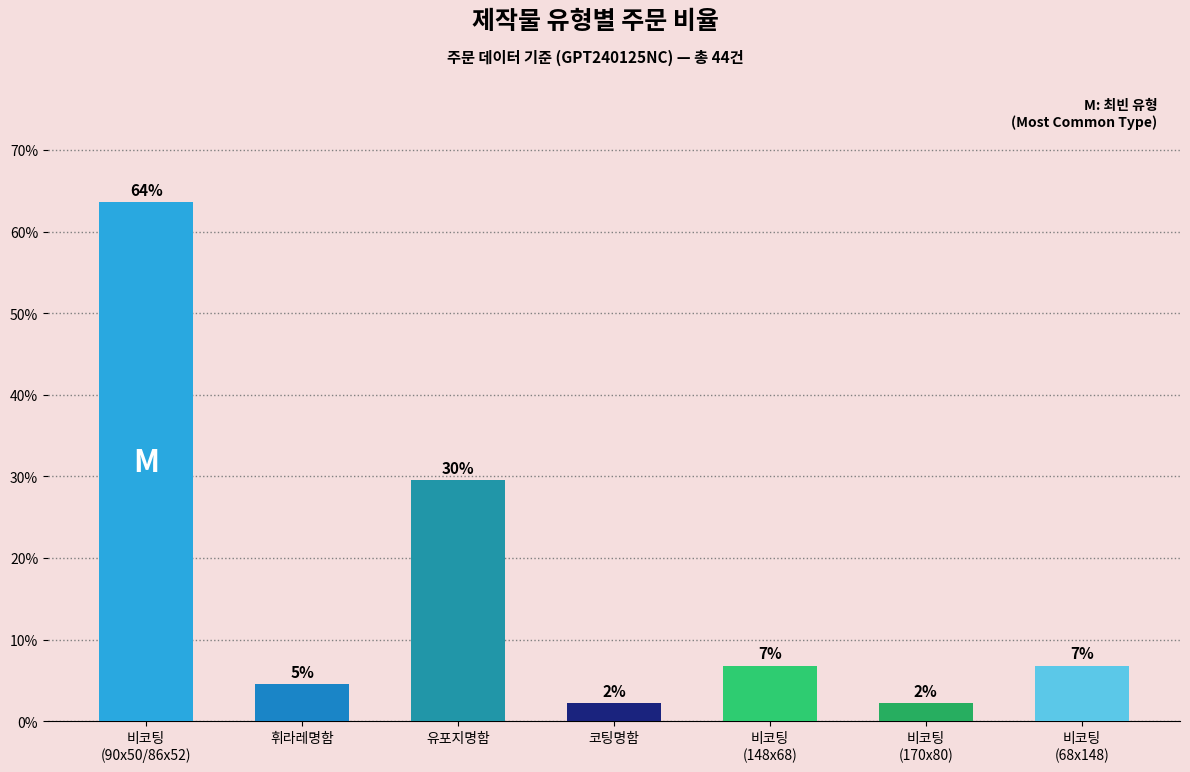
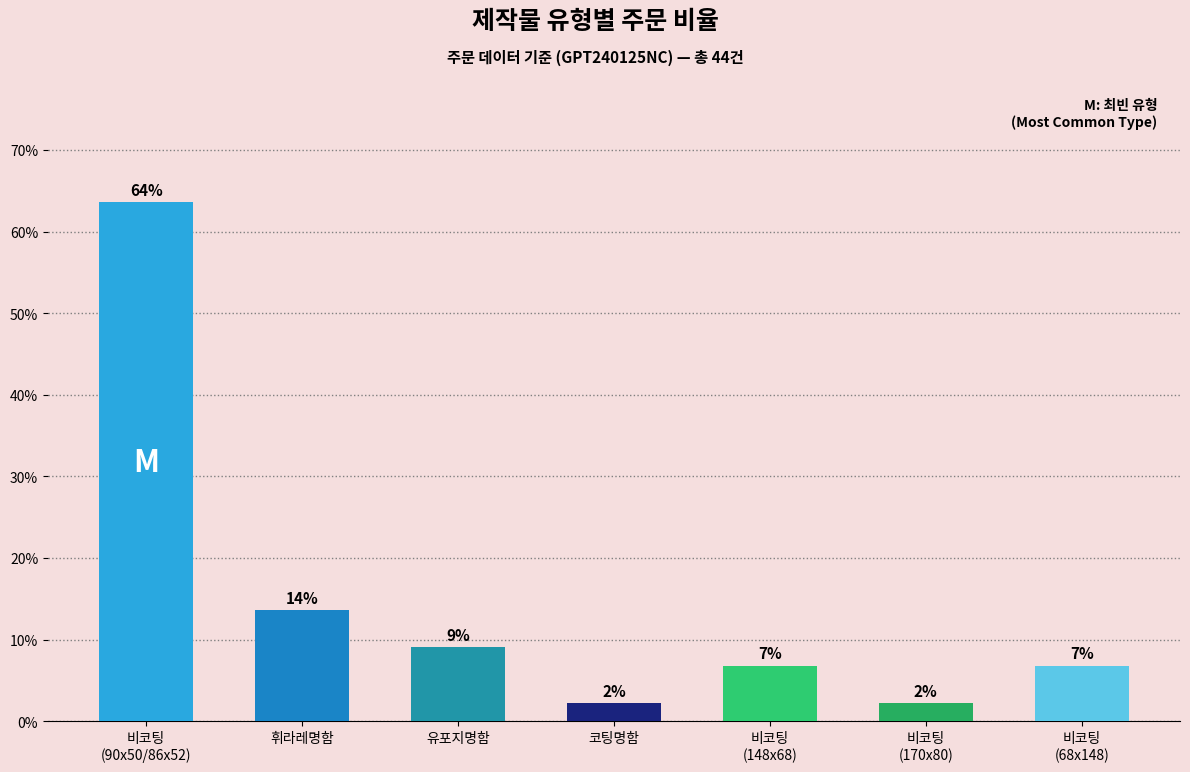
휘라레명함: 5% -> 14%
유포지명함: 30% -> 9%
